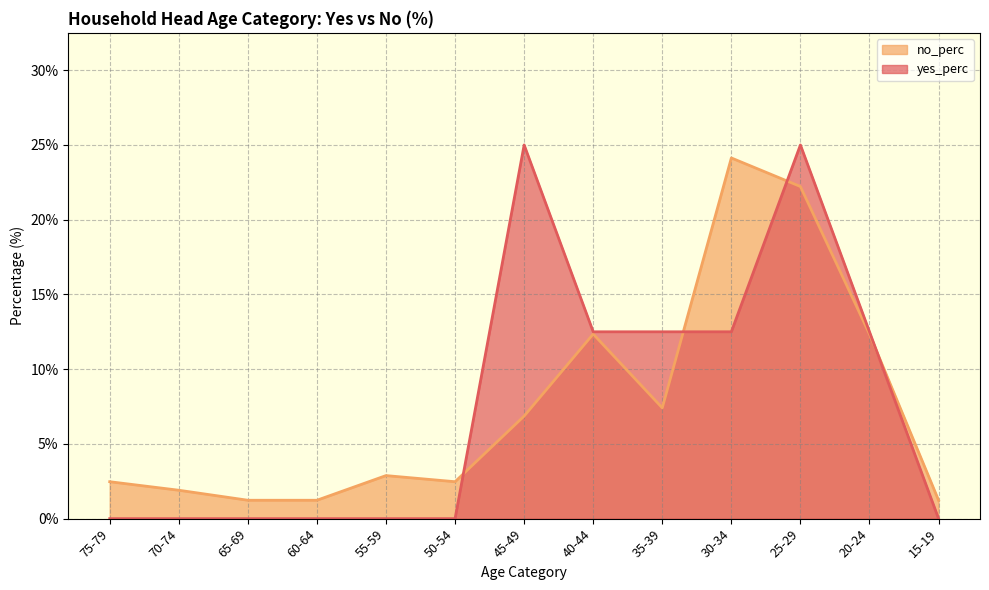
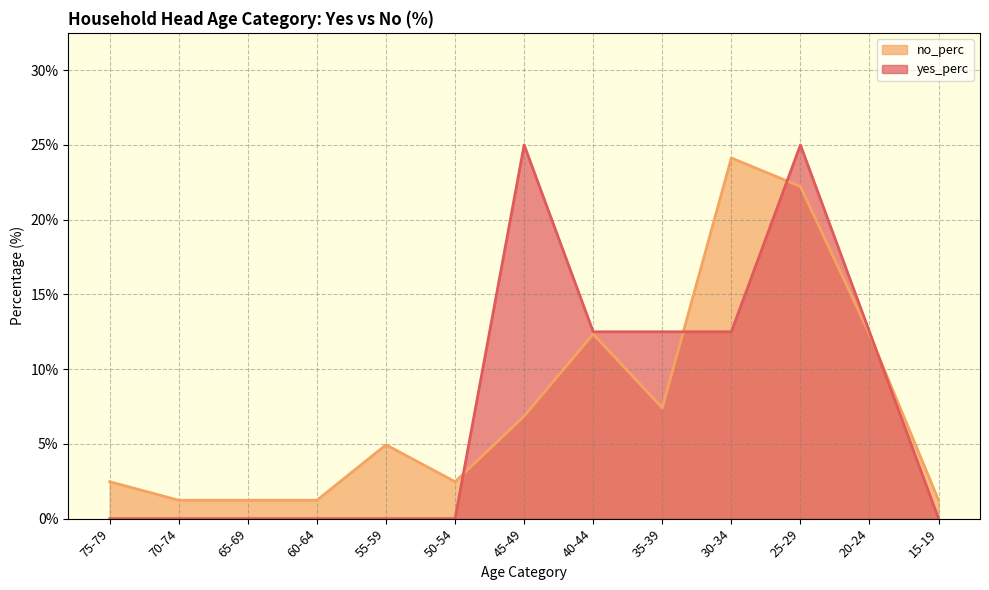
no_perc, 70-74: 1.9% -> 1.2%
no_perc, 55-59: 2.9% -> 4.9%
